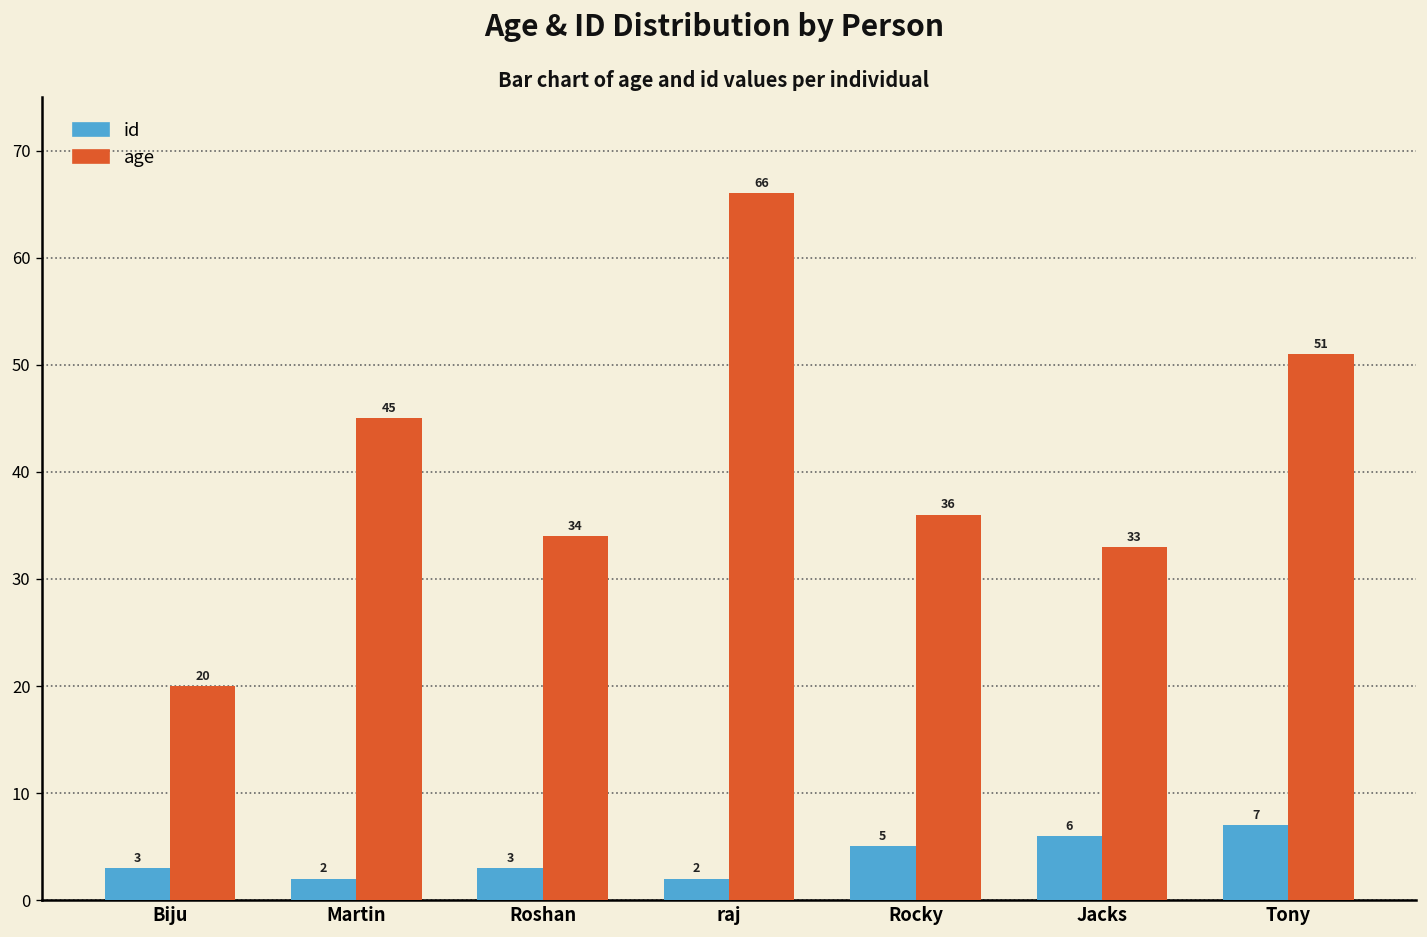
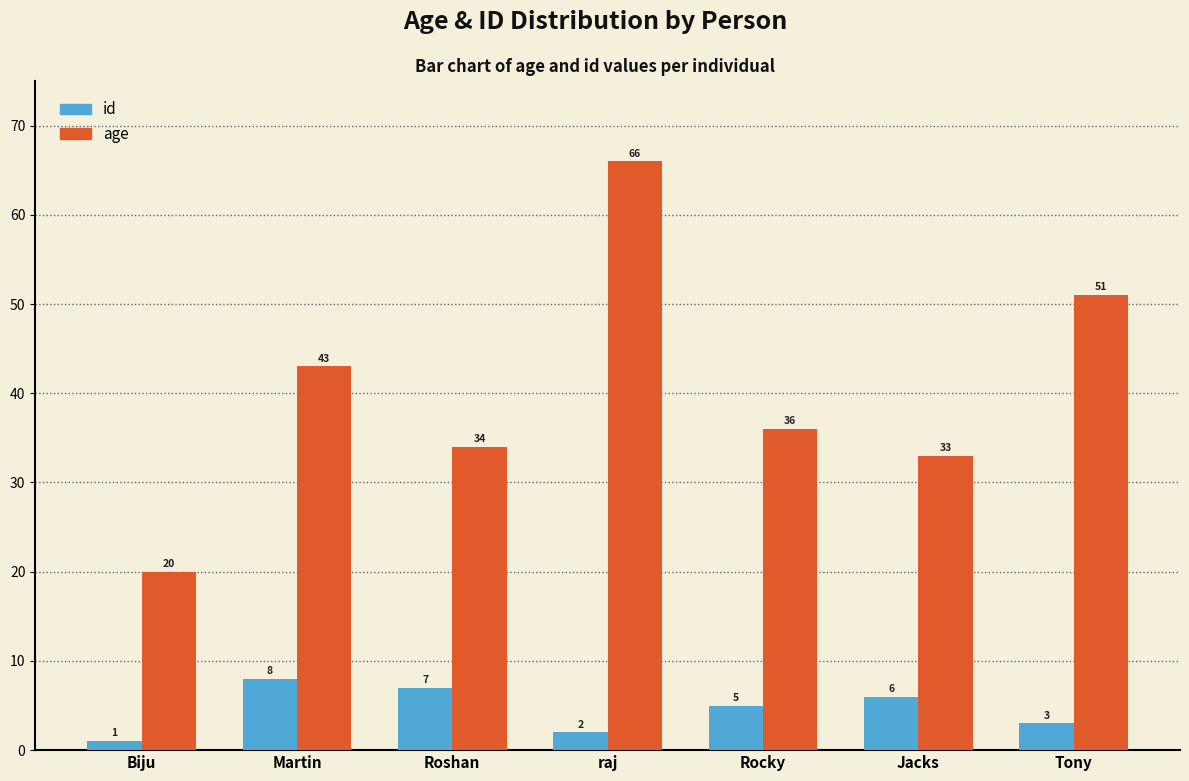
id, Biju: 3 -> 1
id, Martin: 2 -> 8
age, Martin: 45 -> 43
id, Roshan: 3 -> 7
id, Tony: 7 -> 3
